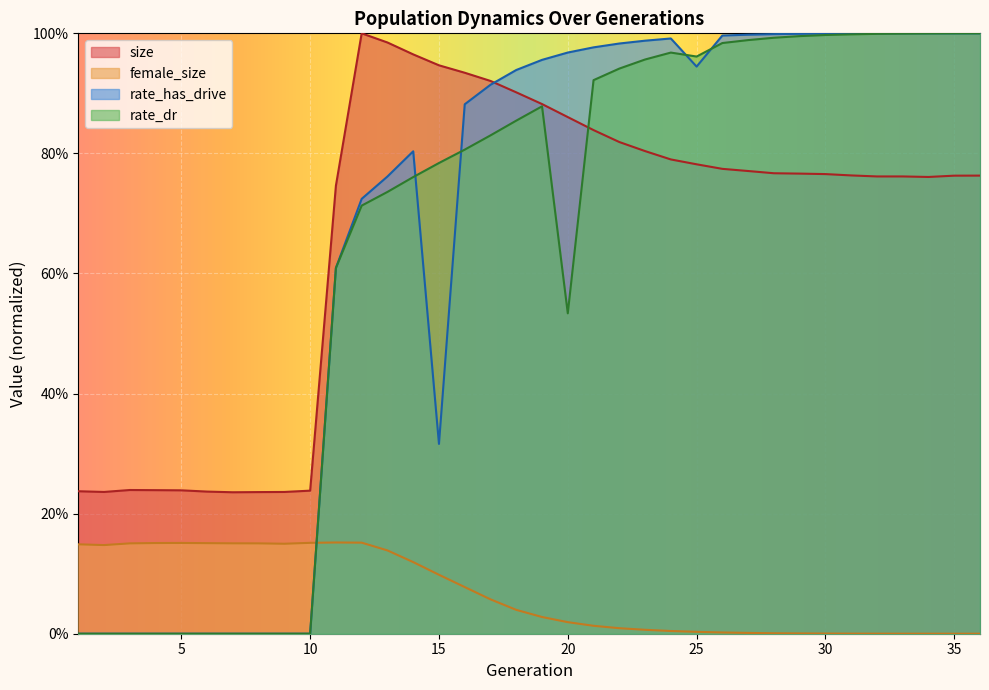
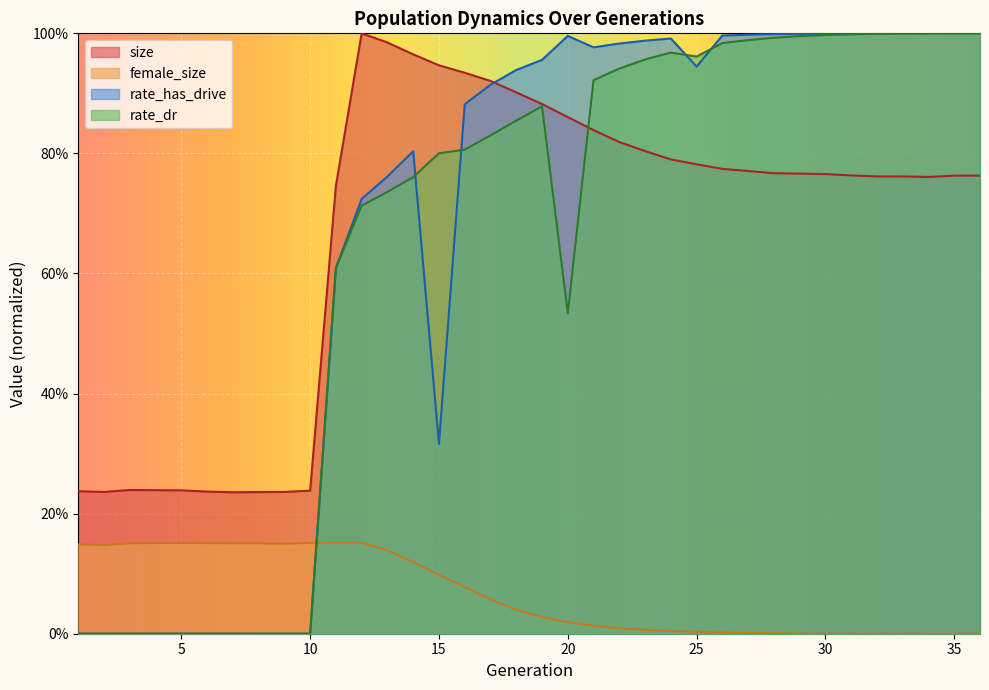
rate_dr, 15: 78% -> 80%
rate_has_drive, 20: 97% -> 100%
